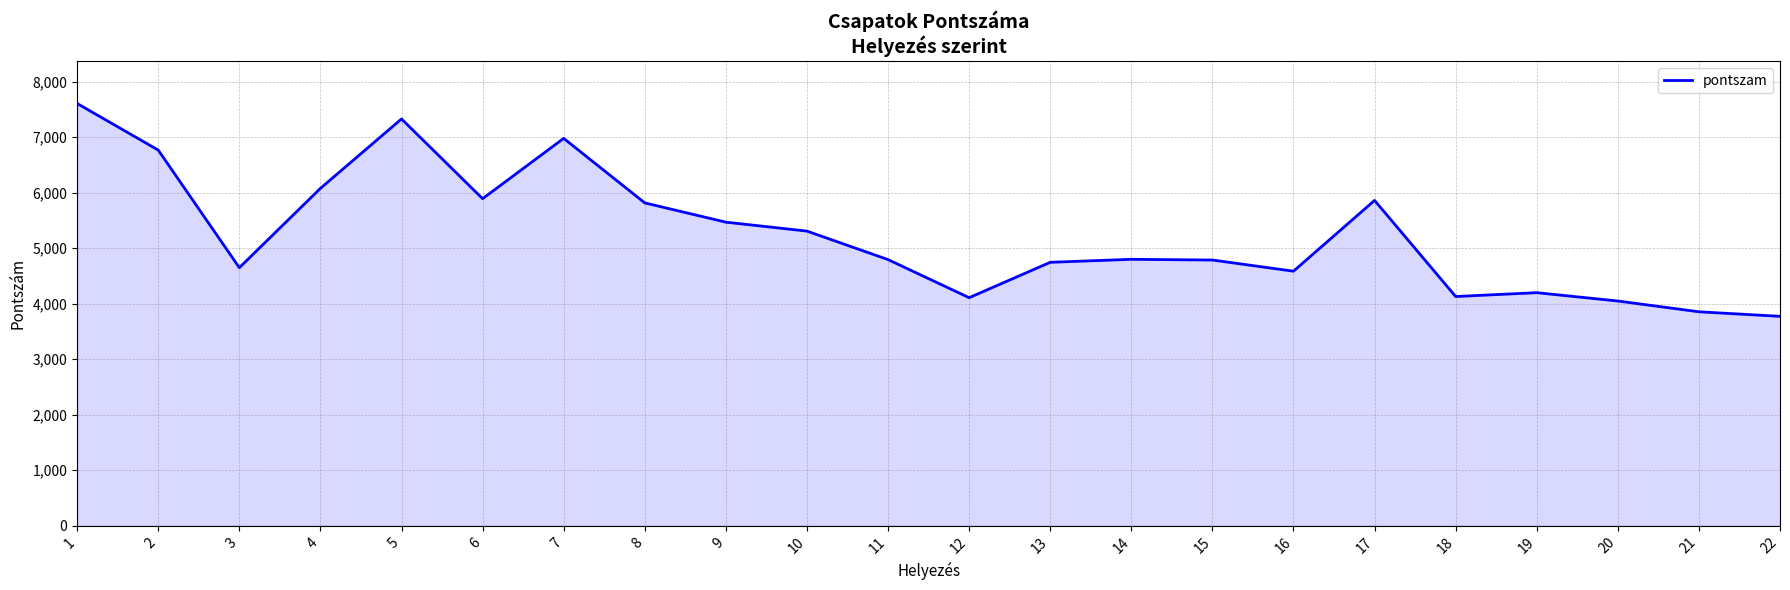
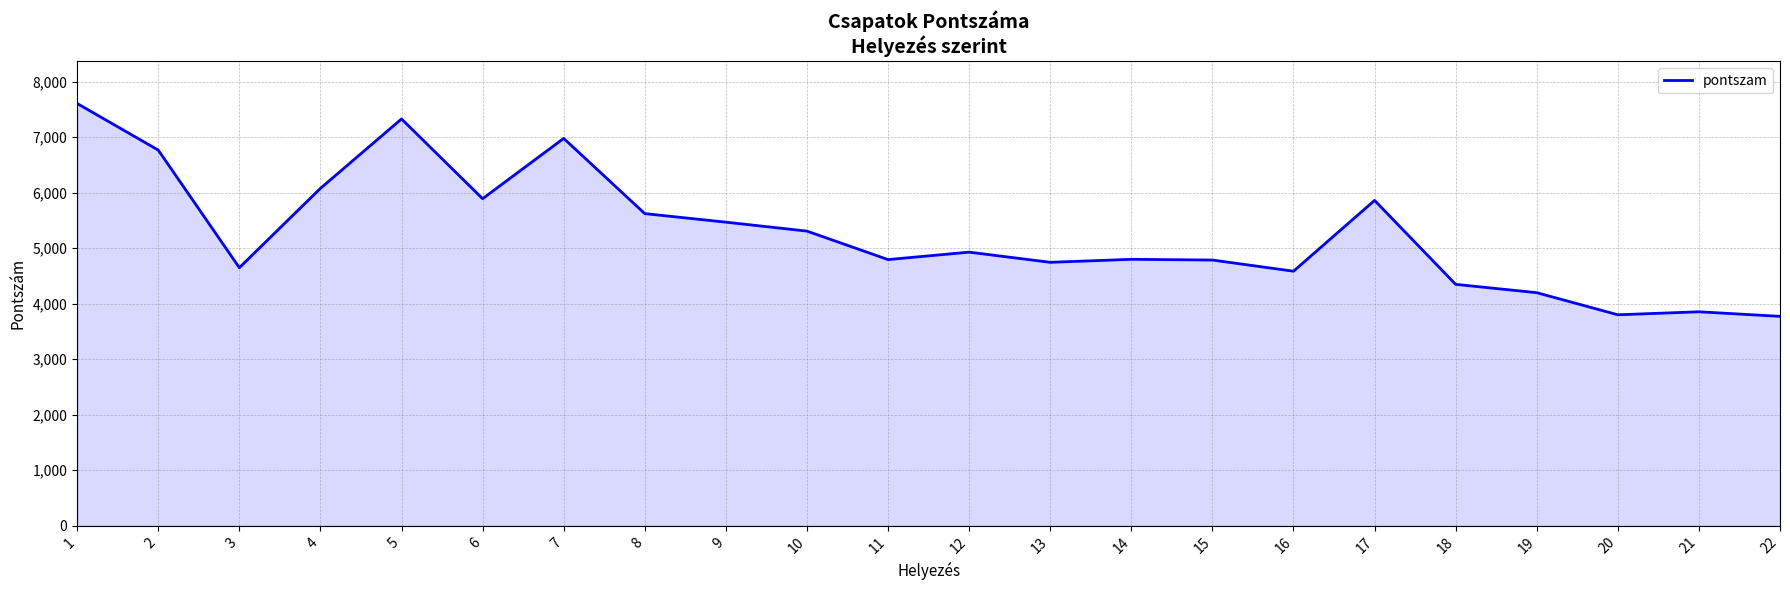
8: 5,800 -> 5,600
12: 4,100 -> 4,900
18: 4,100 -> 4,300
20: 4,000 -> 3,800
